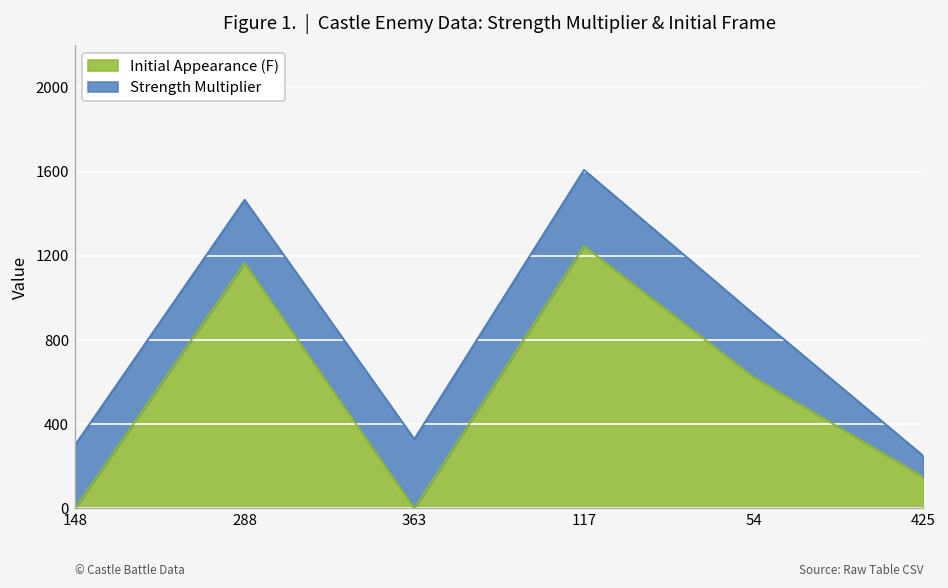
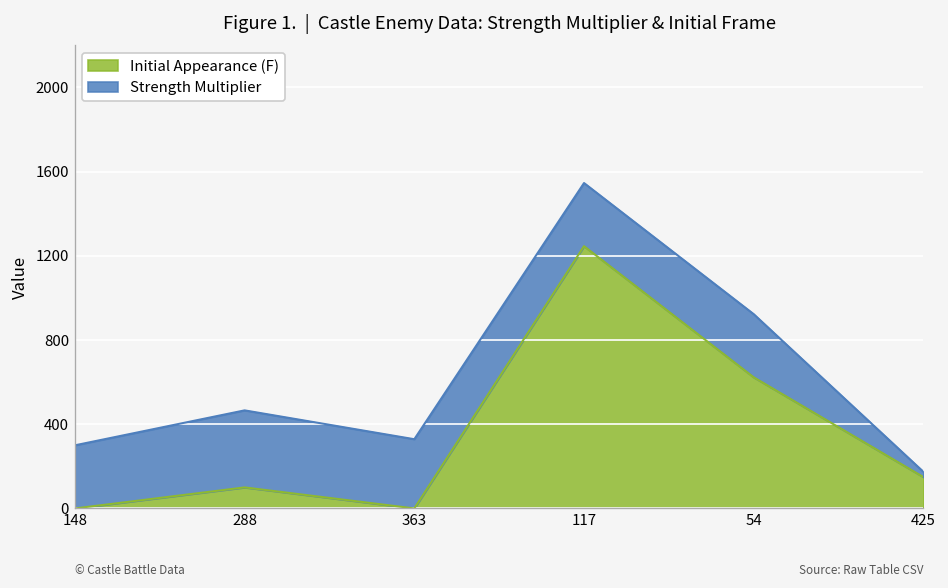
Initial Appearance (F), 288: 1170 -> 100
Strength Multiplier, 288: 300 -> 370
Strength Multiplier, 117: 360 -> 300
Strength Multiplier, 425: 100 -> 30
